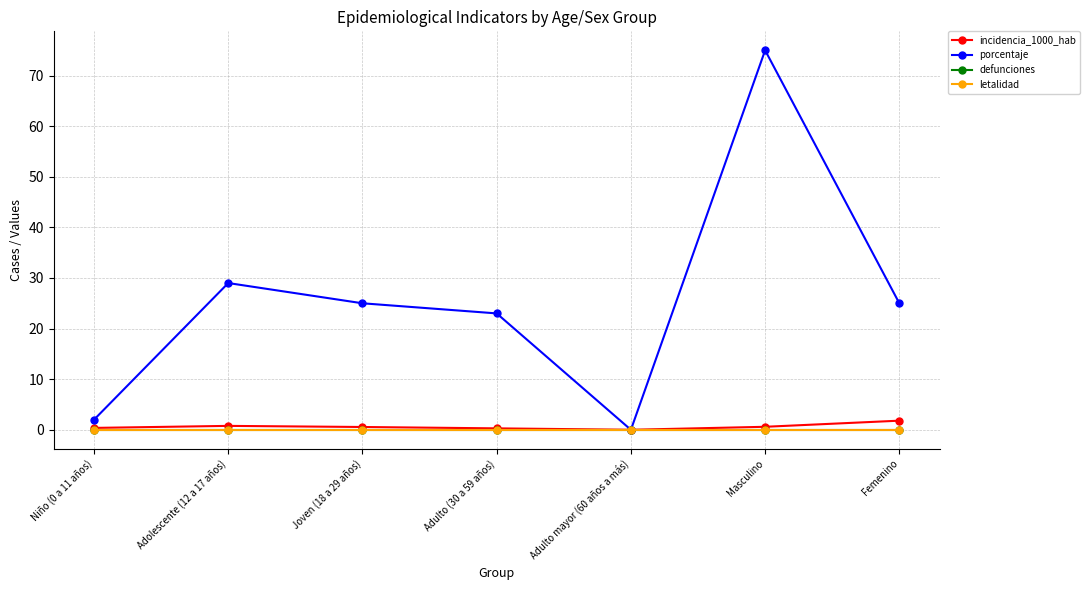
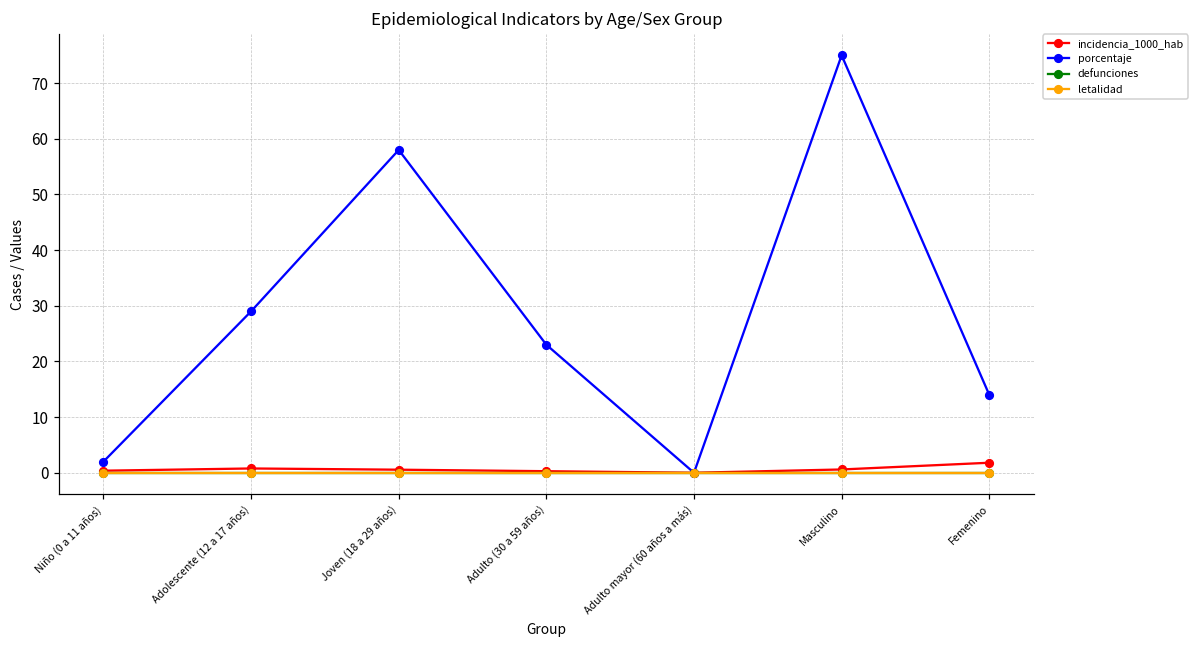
porcentaje, Joven (18 a 29 años): 25 -> 58
porcentaje, Femenino: 25 -> 14
